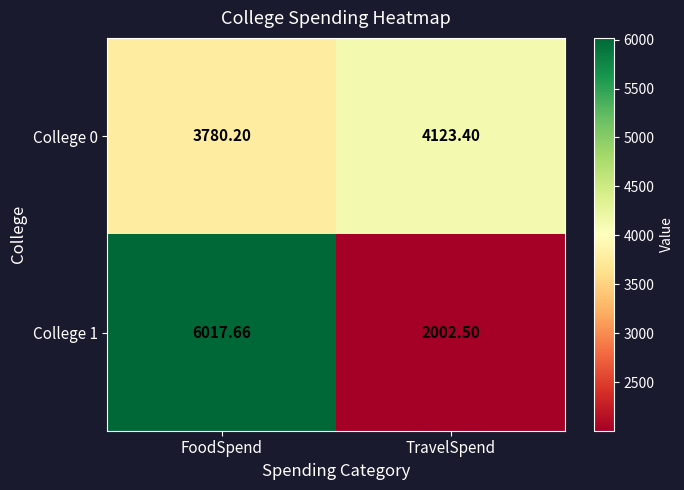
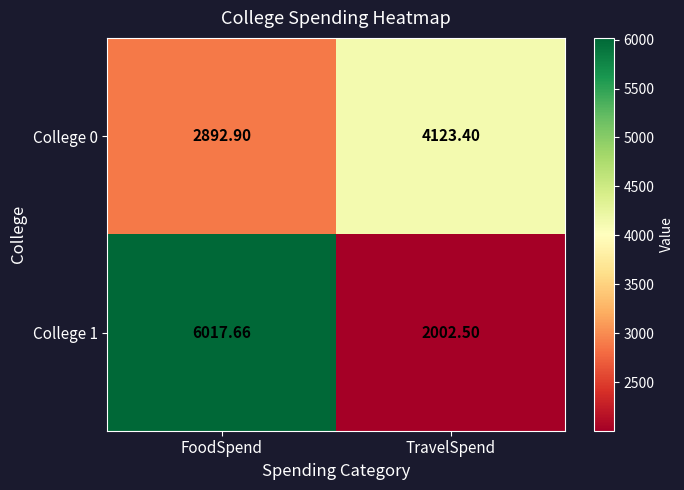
College 0, FoodSpend: 3780.20 -> 2892.90
